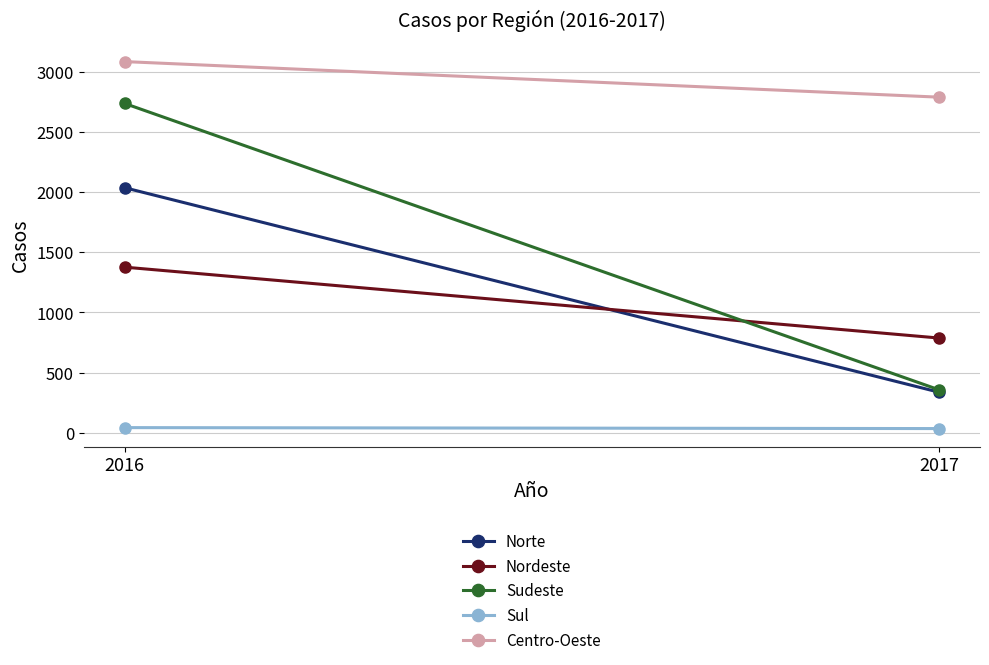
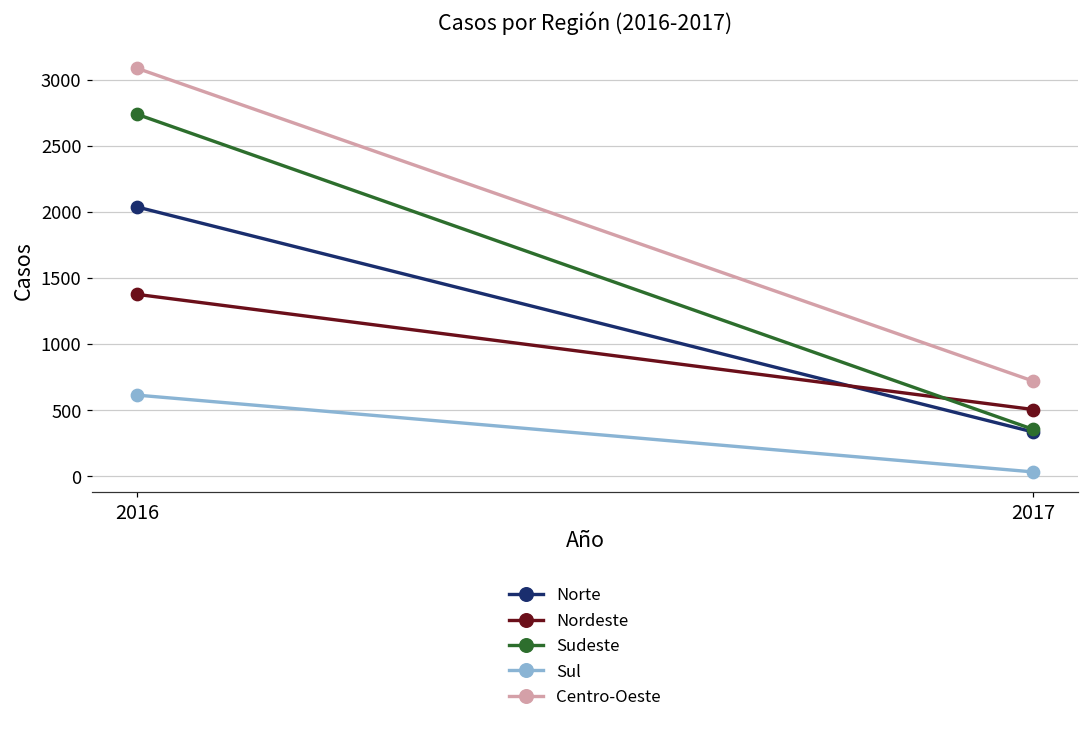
Sul, 2016: 40 -> 620
Nordeste, 2017: 790 -> 510
Centro-Oeste, 2017: 2790 -> 720
